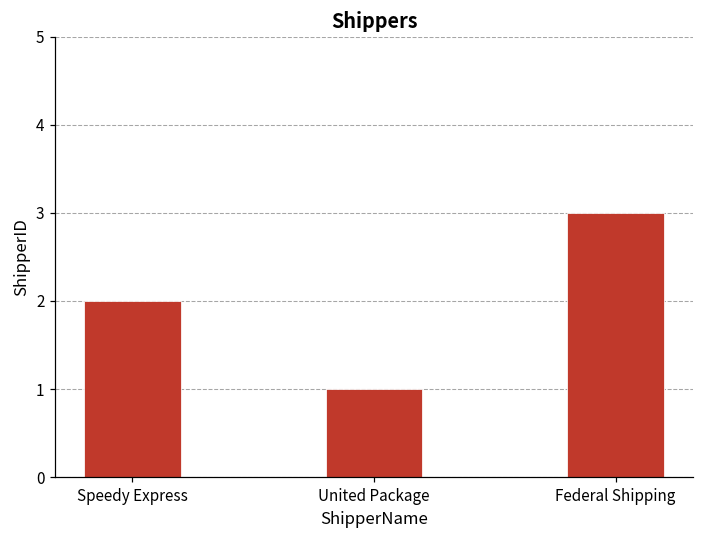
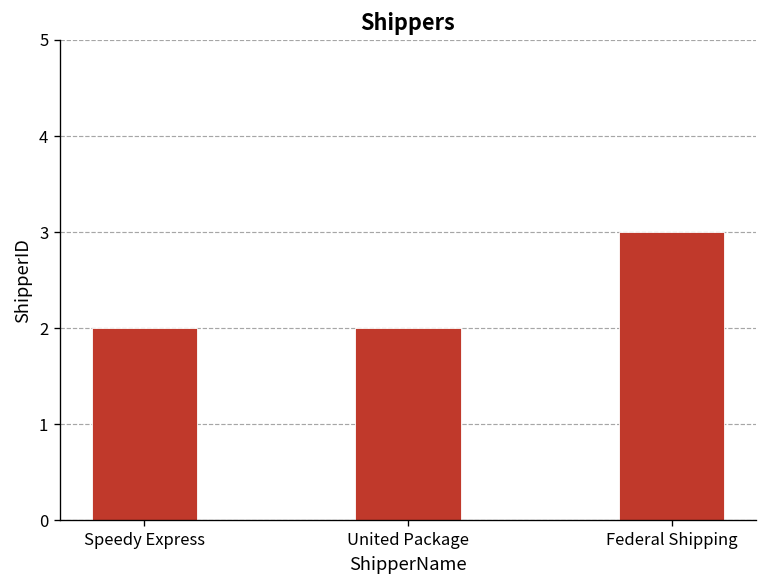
United Package: 1 -> 2
